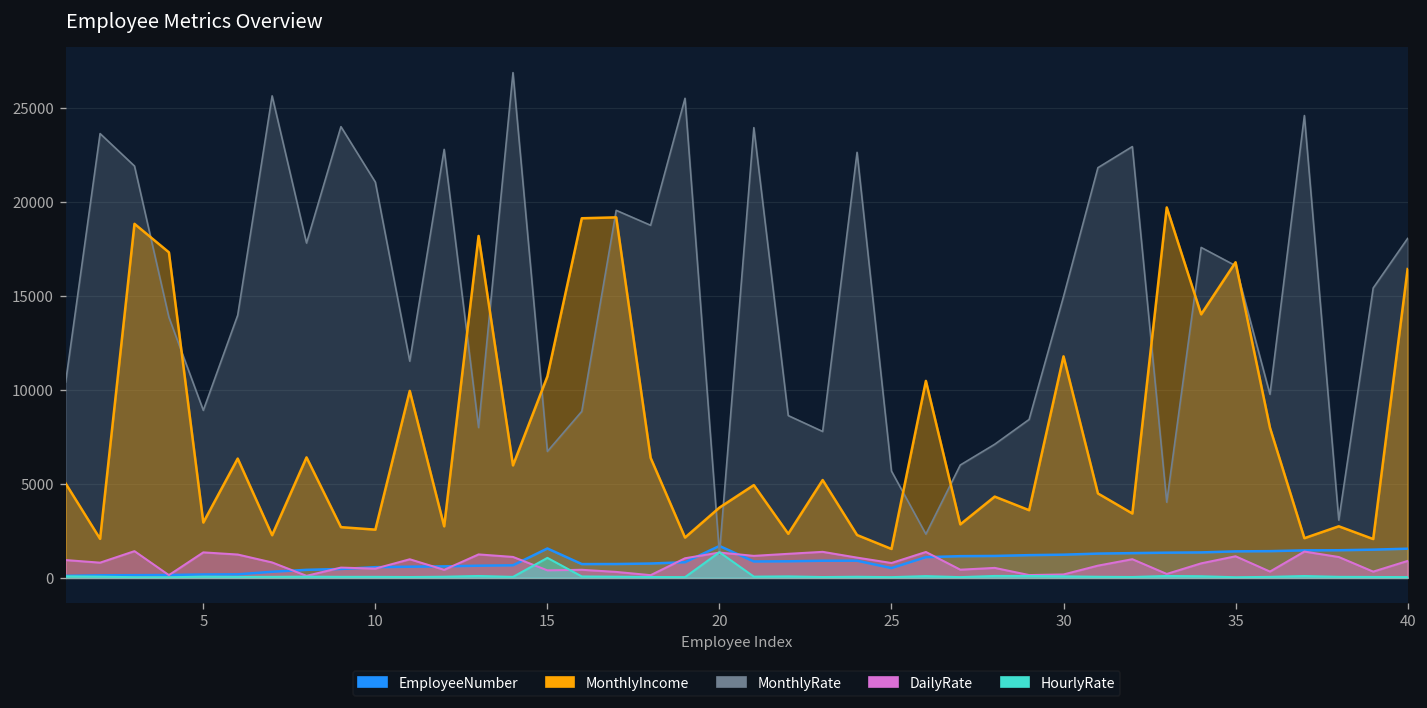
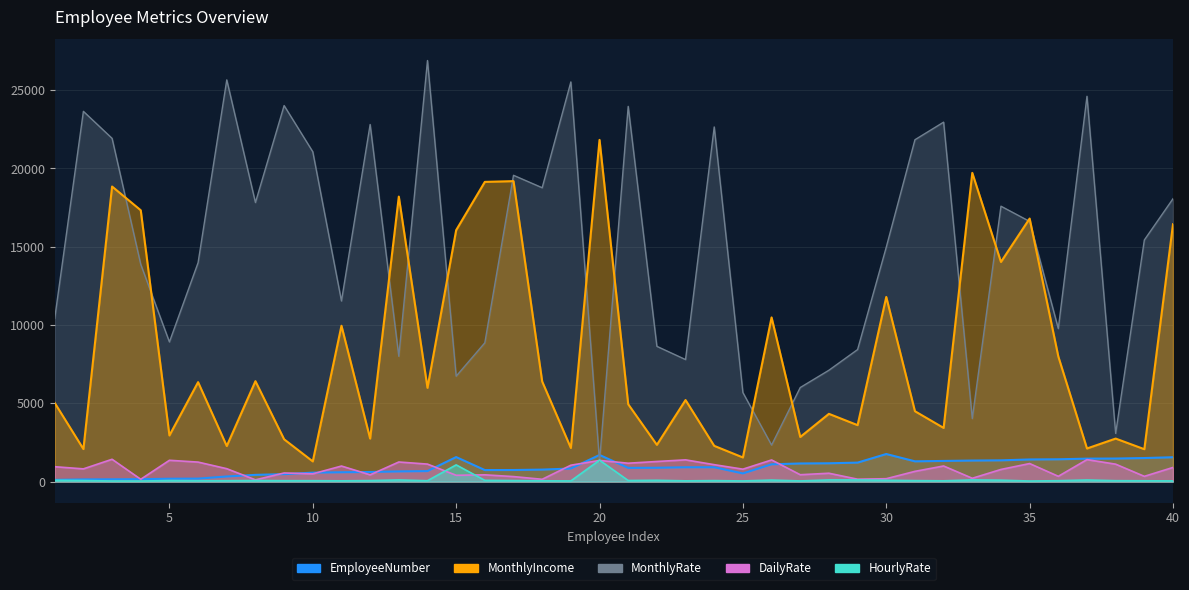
MonthlyIncome, 10: 2600 -> 1300
MonthlyIncome, 15: 10700 -> 16100
MonthlyIncome, 20: 3700 -> 21800
EmployeeNumber, 30: 1200 -> 1800
